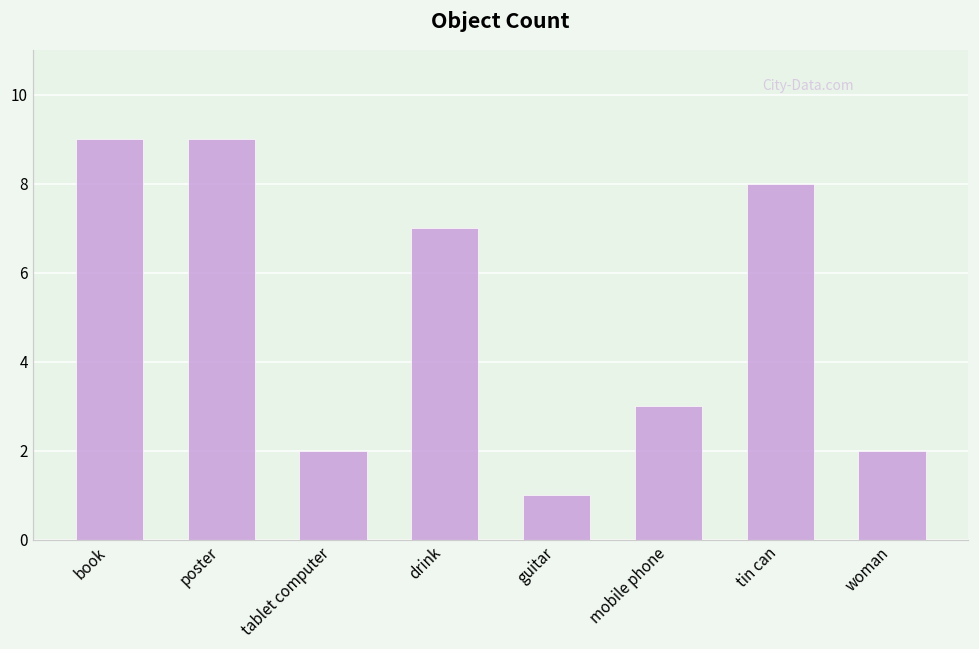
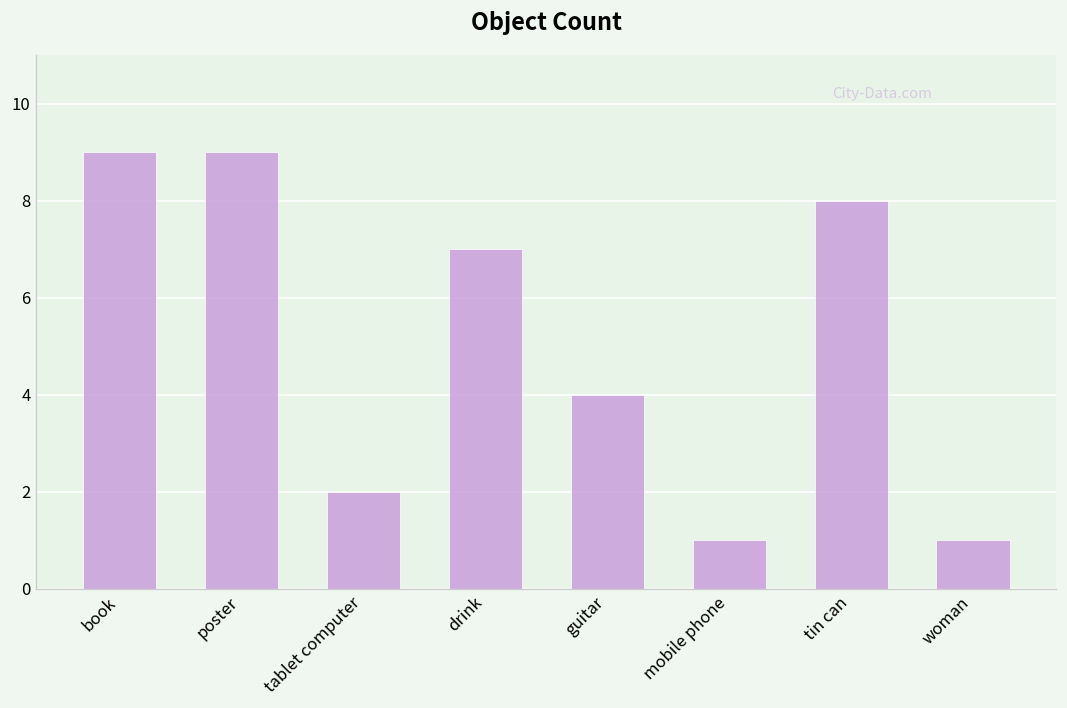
guitar: 1 -> 4
mobile phone: 3 -> 1
woman: 2 -> 1
